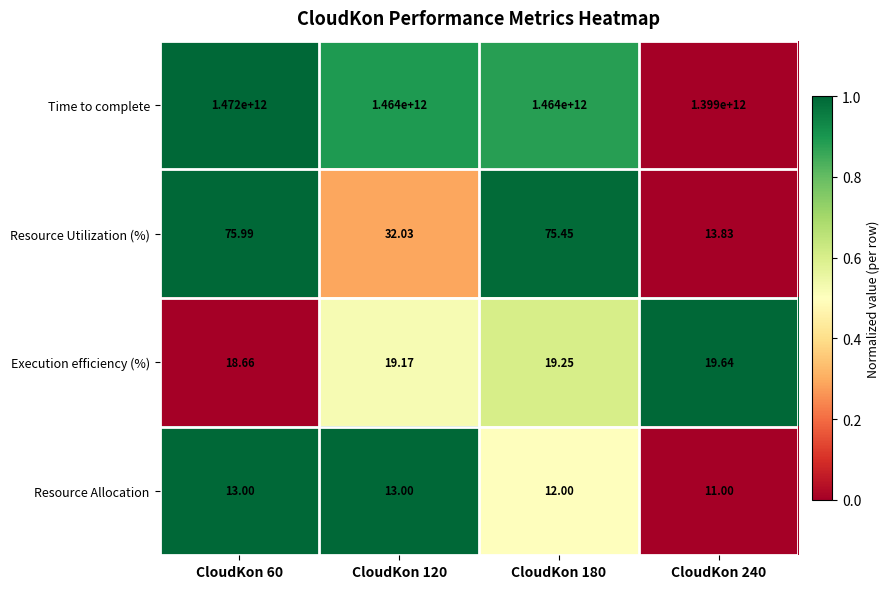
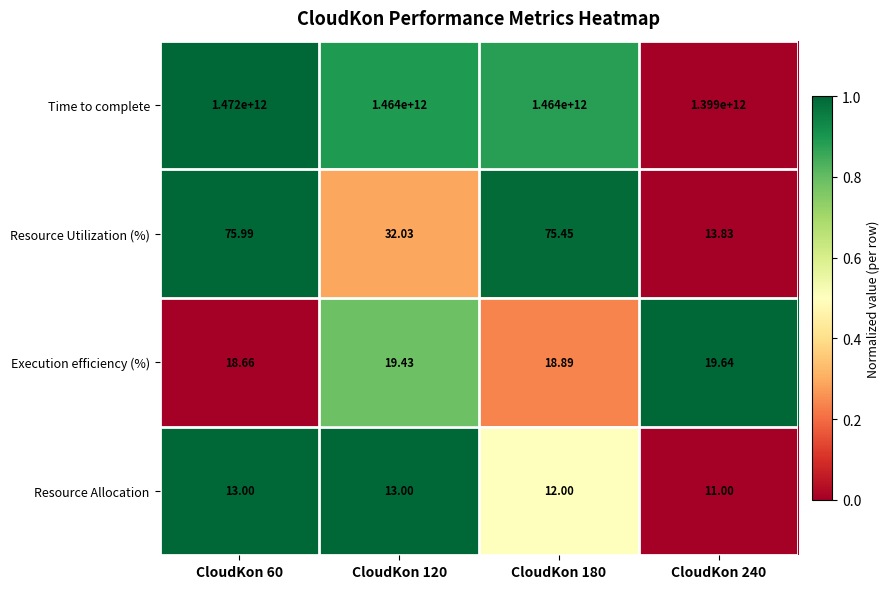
Execution efficiency (%), CloudKon 120: 19.17 -> 19.43
Execution efficiency (%), CloudKon 180: 19.25 -> 18.89
